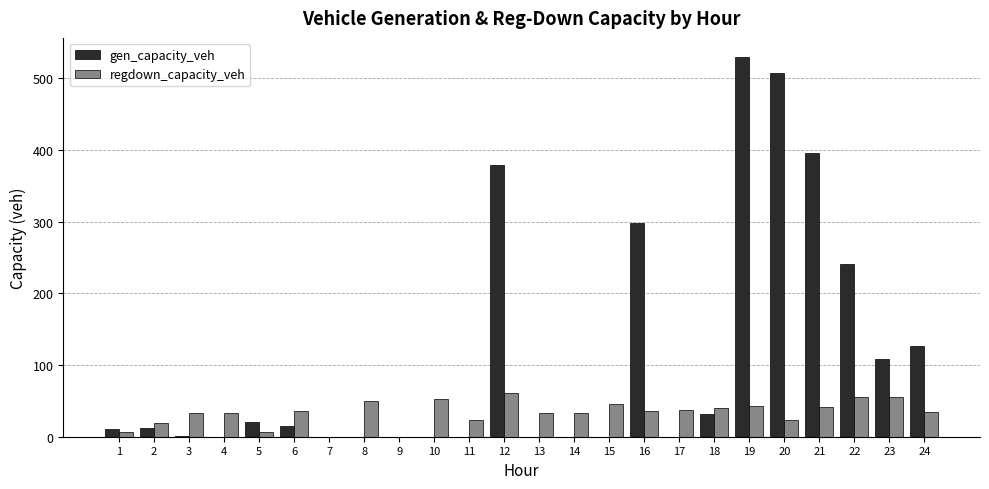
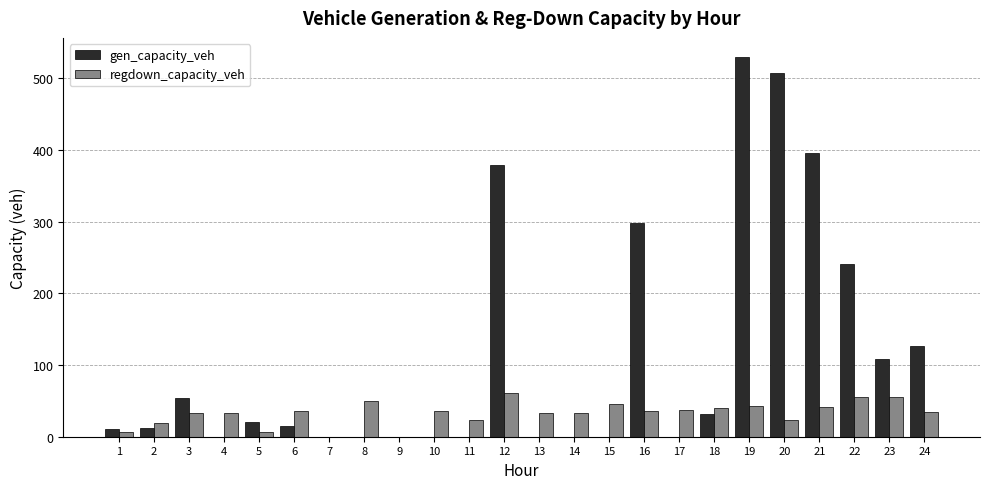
gen_capacity_veh, 3: 0 -> 50
regdown_capacity_veh, 10: 50 -> 40
